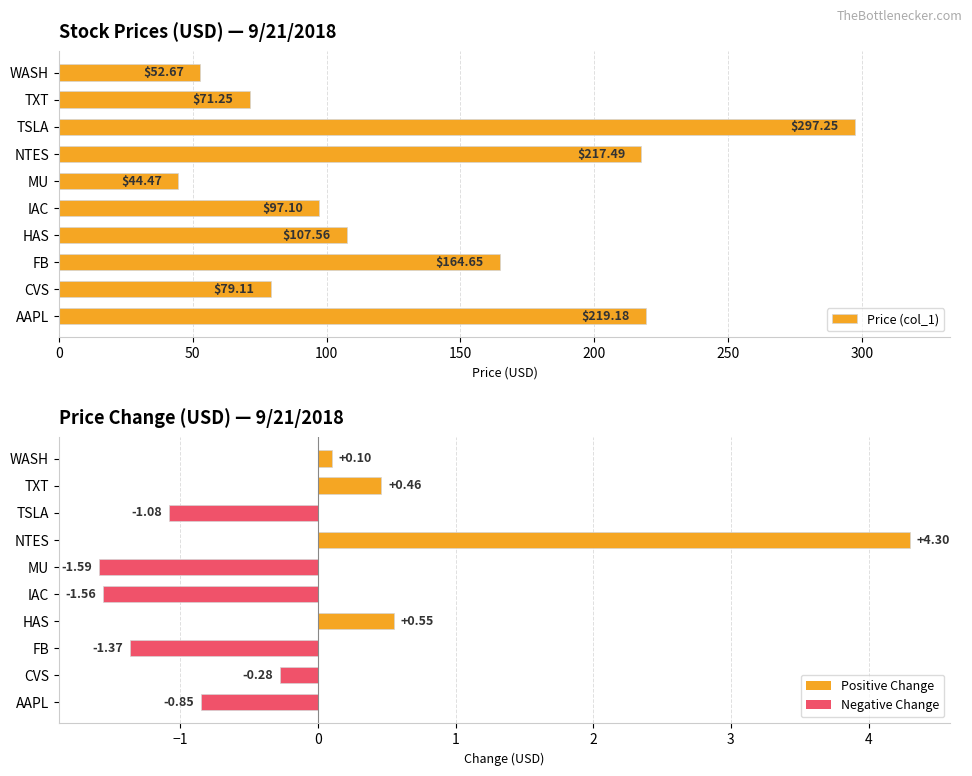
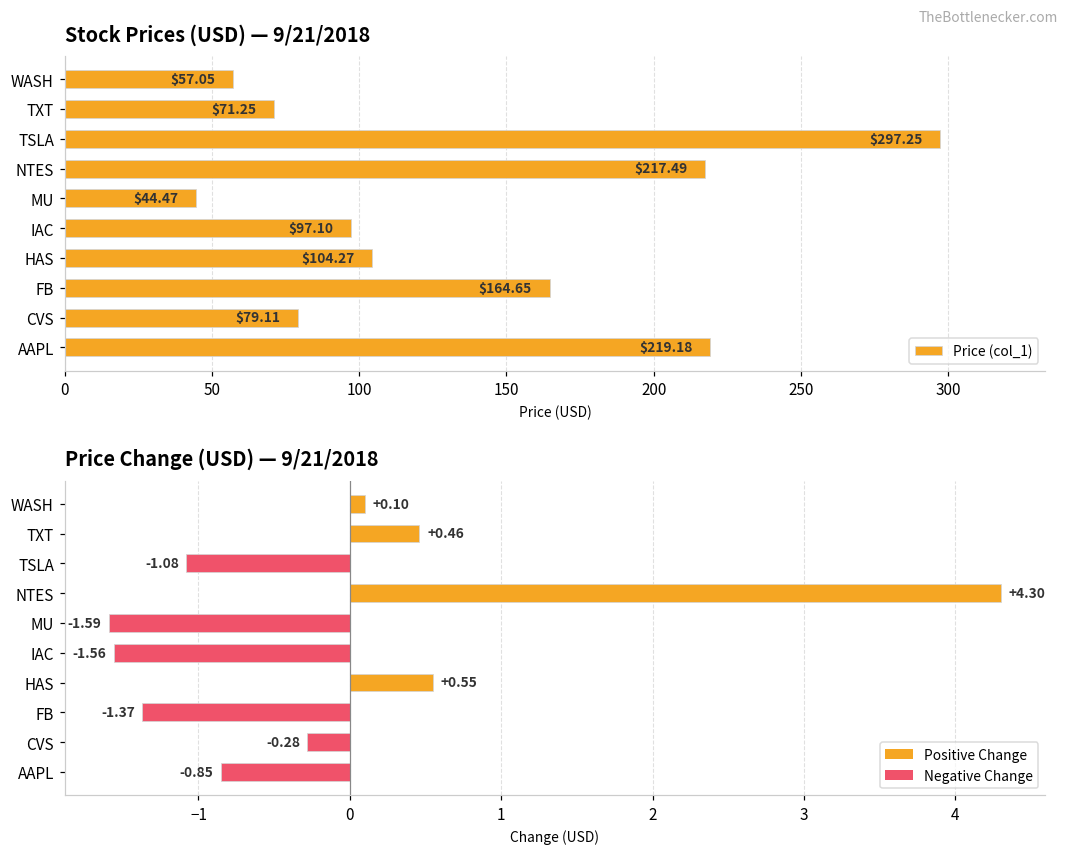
Stock Prices (USD) — 9/21/2018, WASH: $52.67 -> $57.05
Stock Prices (USD) — 9/21/2018, HAS: $107.56 -> $104.27
